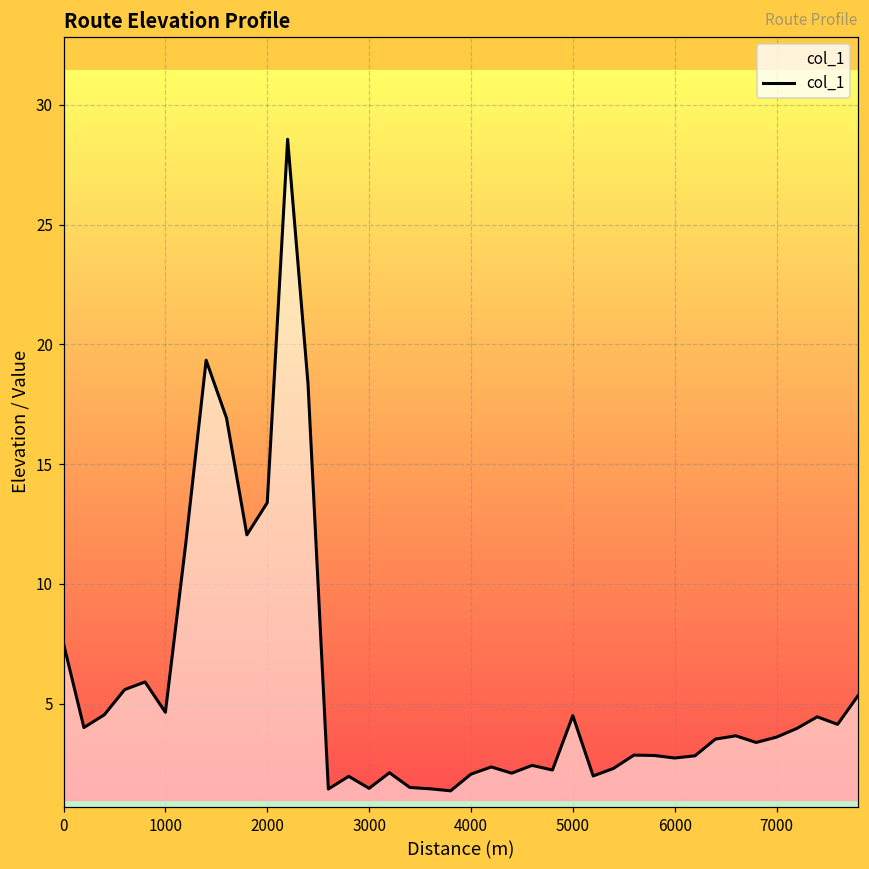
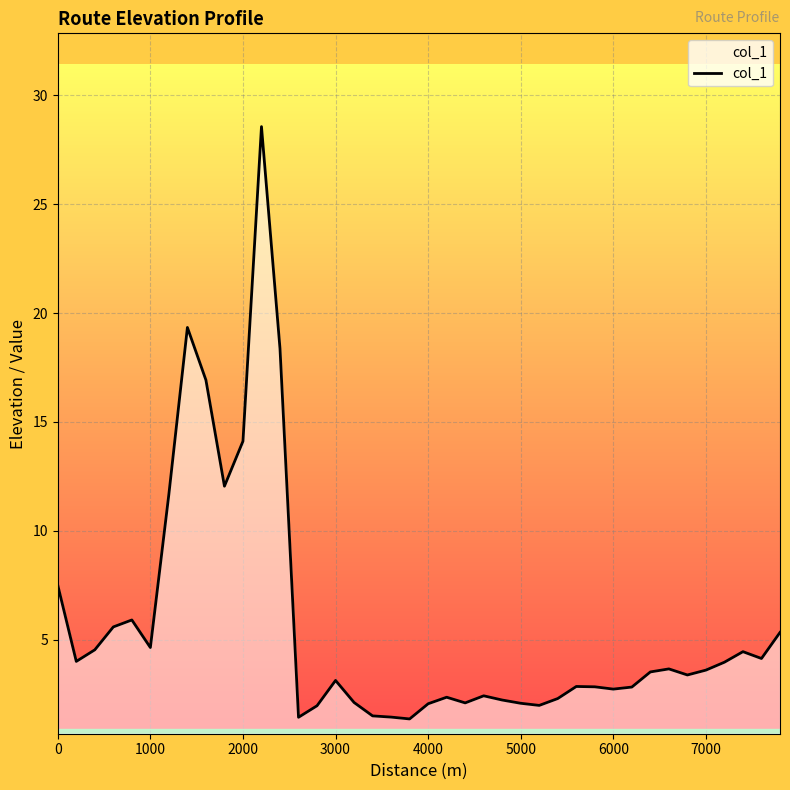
2000: 13.4 -> 14.1
3000: 1.5 -> 3.1
5000: 4.5 -> 2.1
